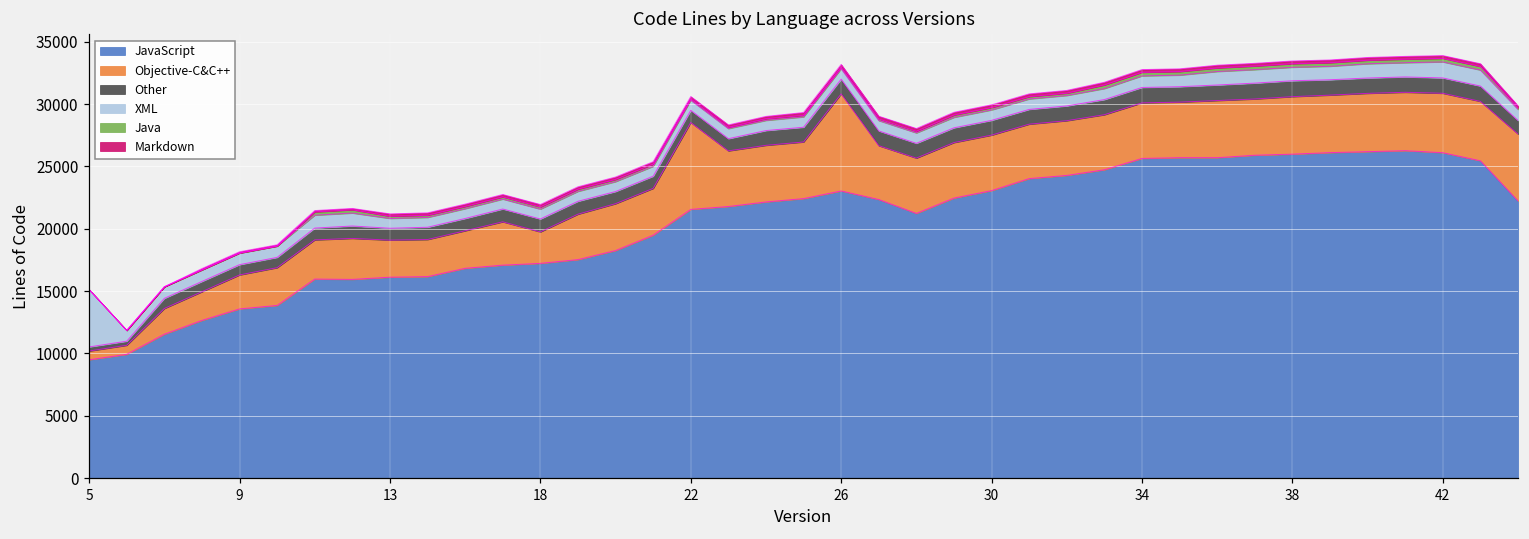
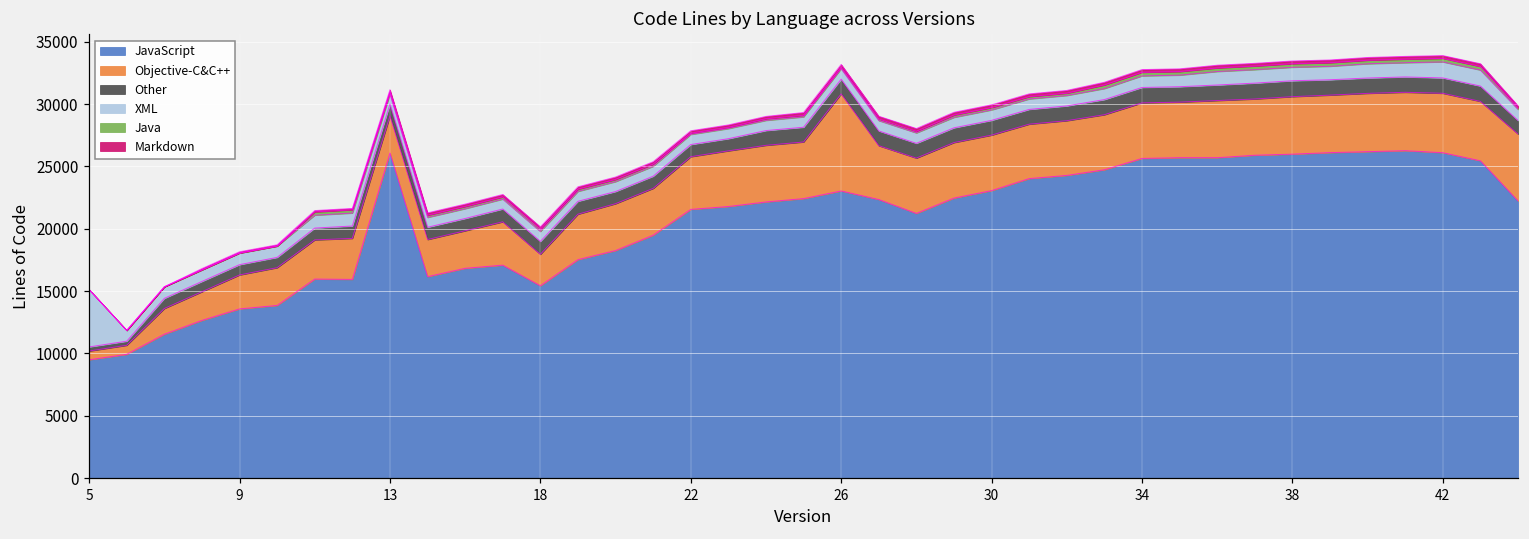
JavaScript, 13: 16100 -> 26100
JavaScript, 18: 17200 -> 15400
Objective-C&C++, 22: 7000 -> 4200
